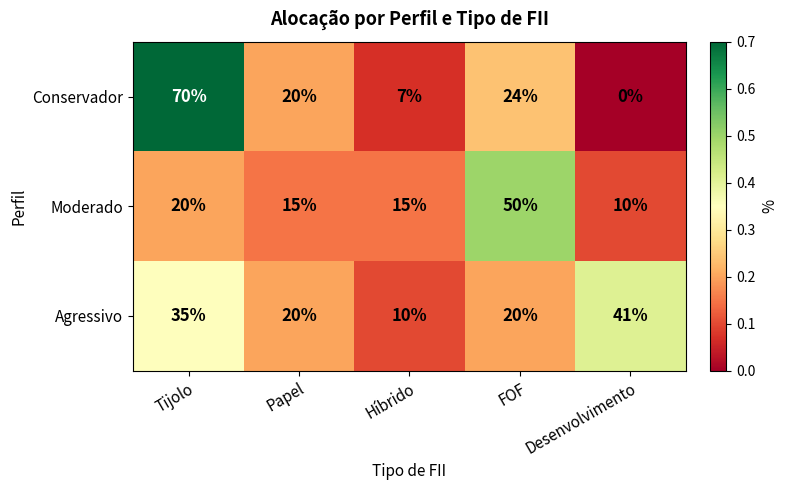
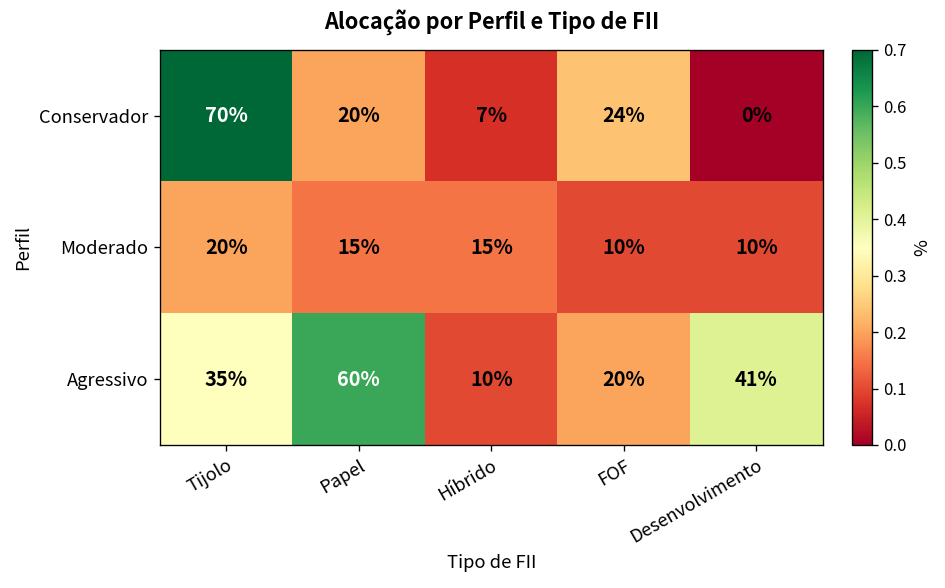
Moderado, FOF: 50% -> 10%
Agressivo, Papel: 20% -> 60%
